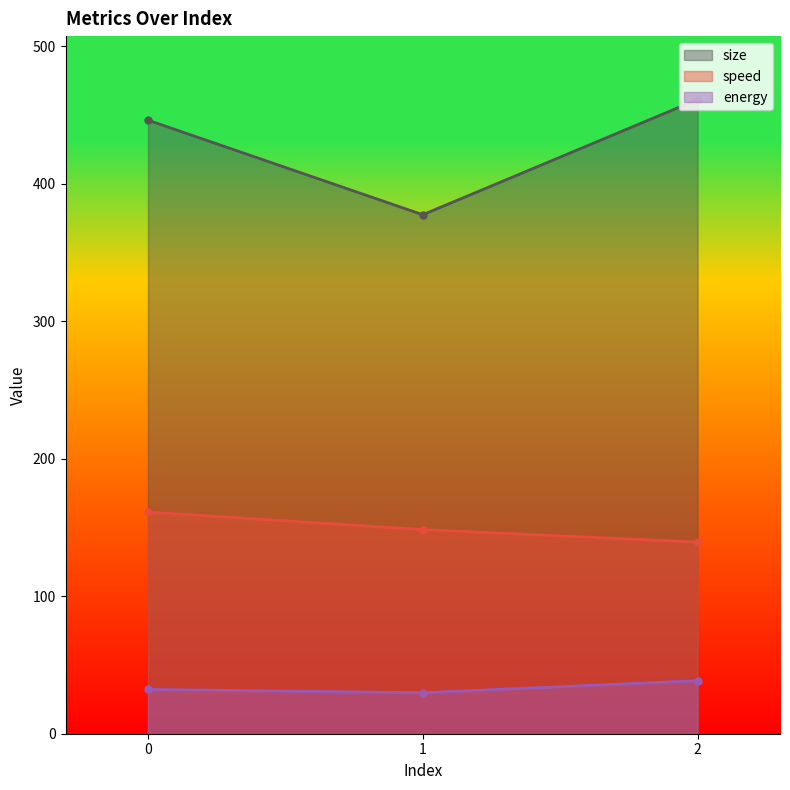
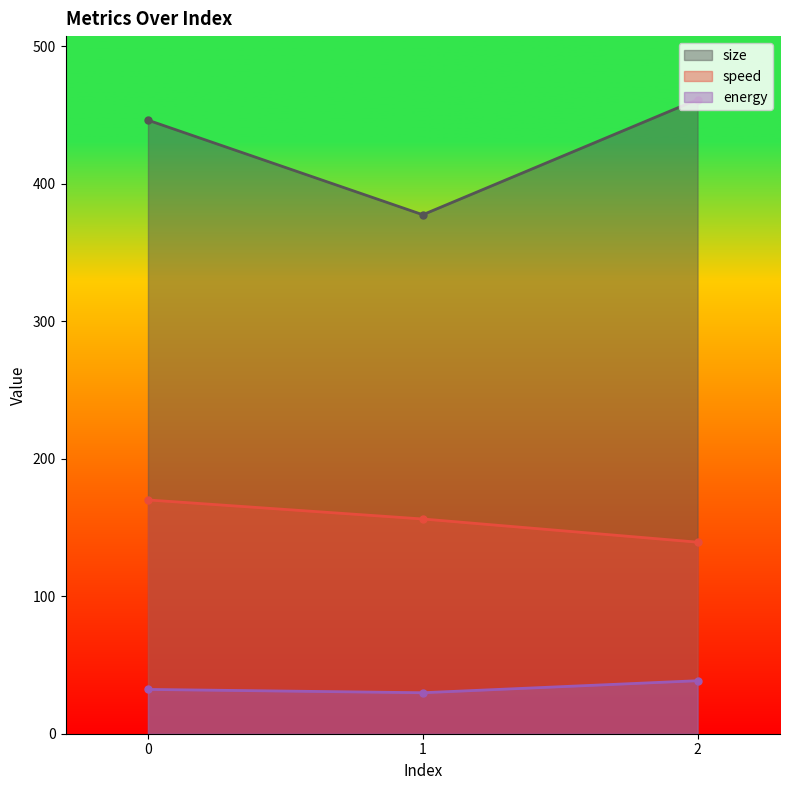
speed, 0: 161 -> 170
speed, 1: 148 -> 156
